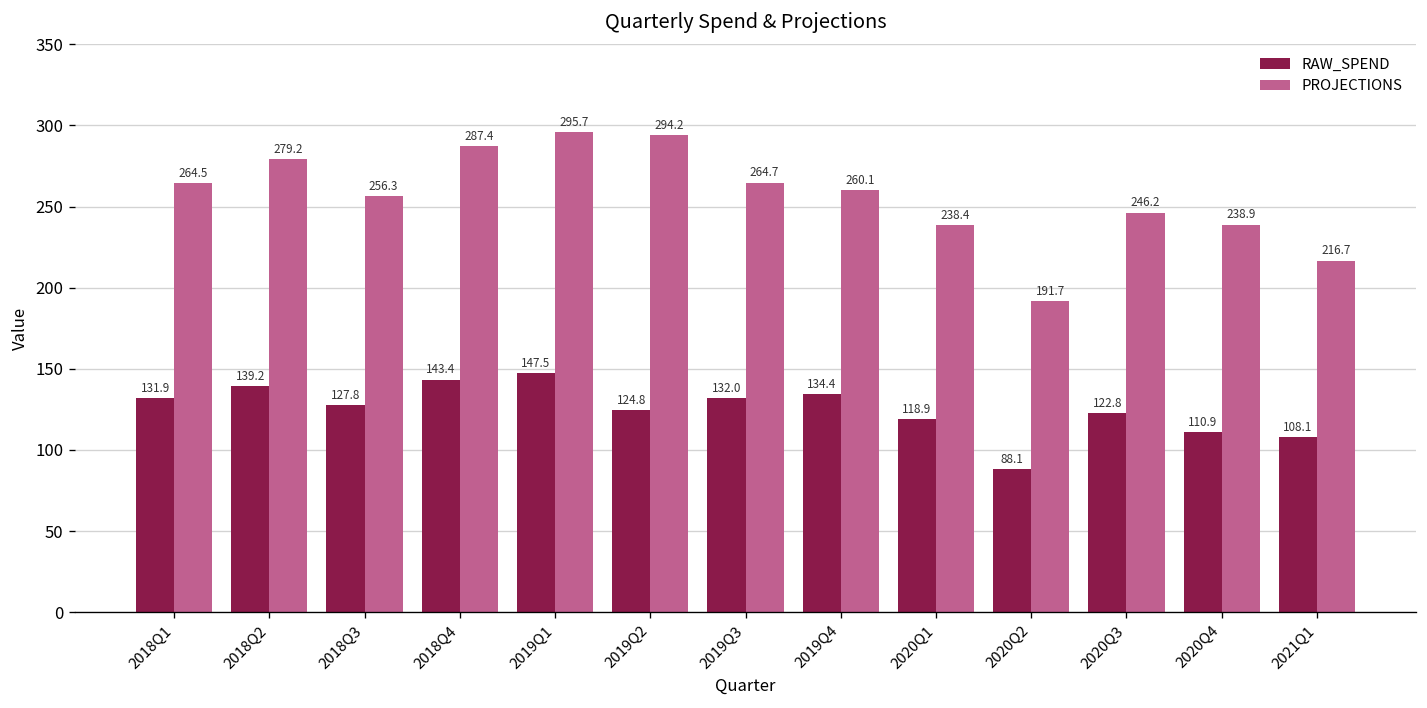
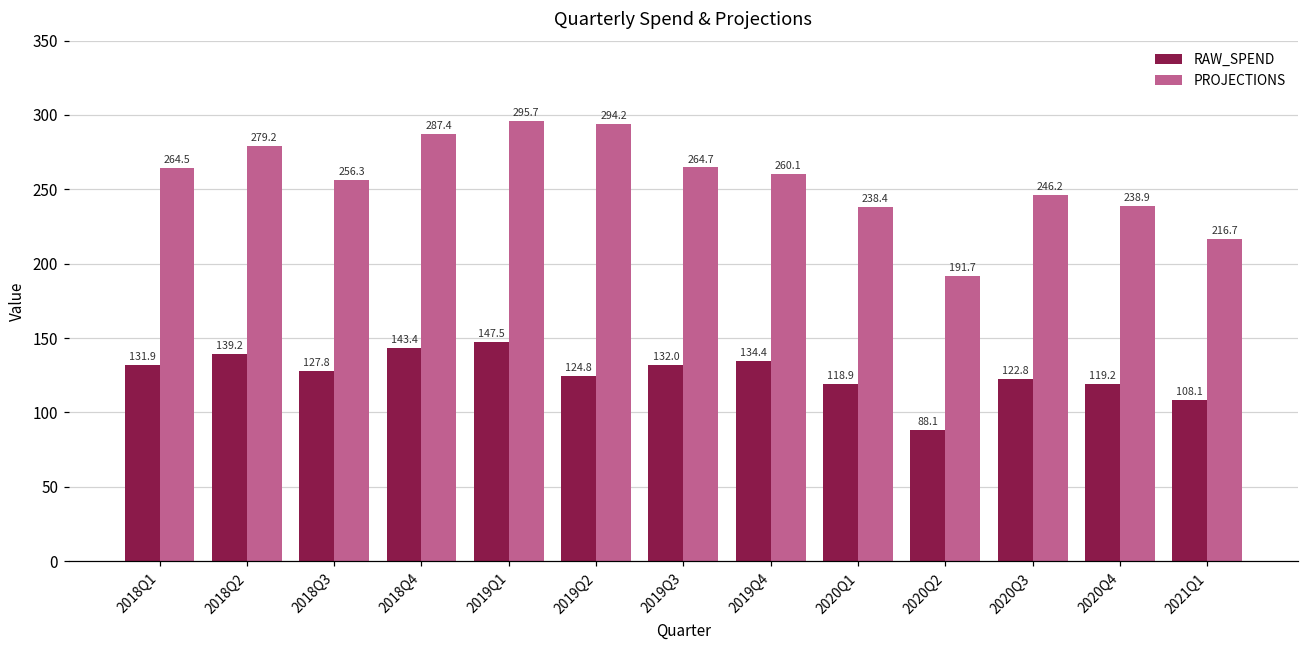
RAW_SPEND, 2020Q4: 110.9 -> 119.2
